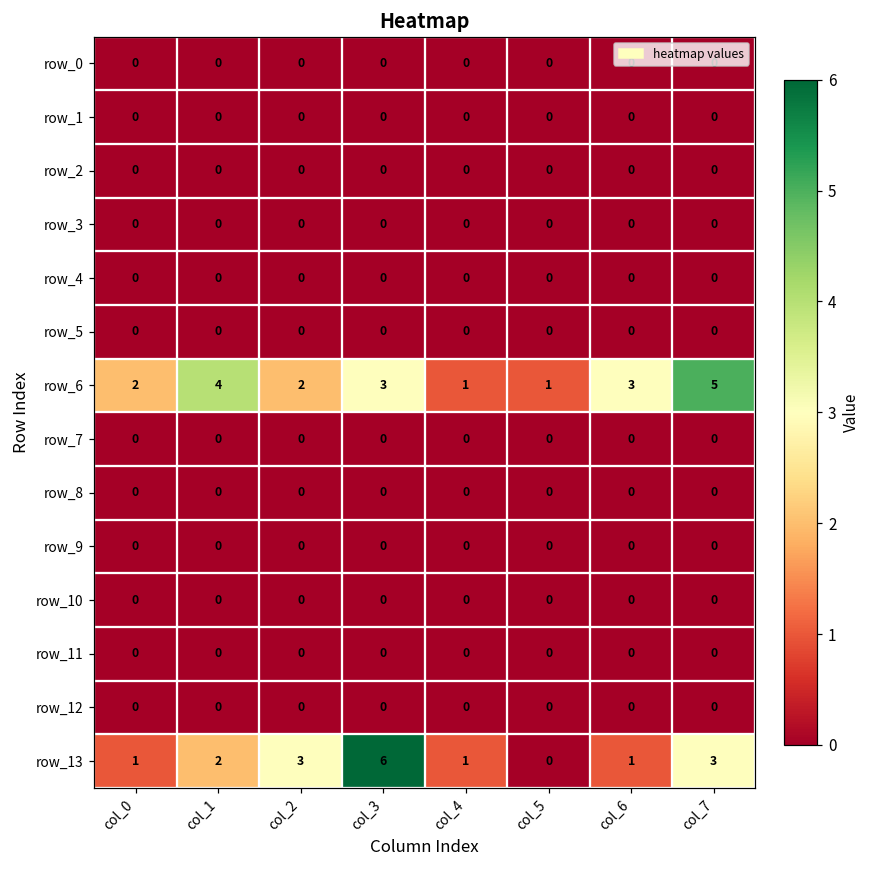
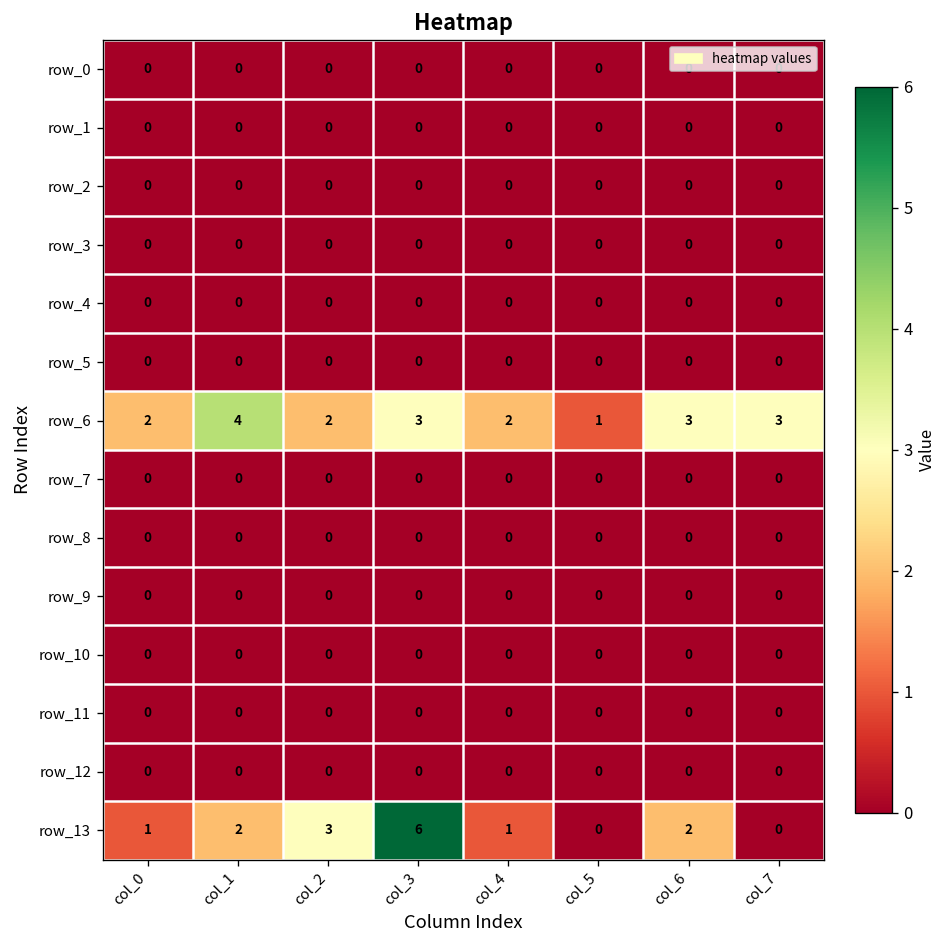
row_6, col_4: 1 -> 2
row_6, col_7: 5 -> 3
row_13, col_6: 1 -> 2
row_13, col_7: 3 -> 0
